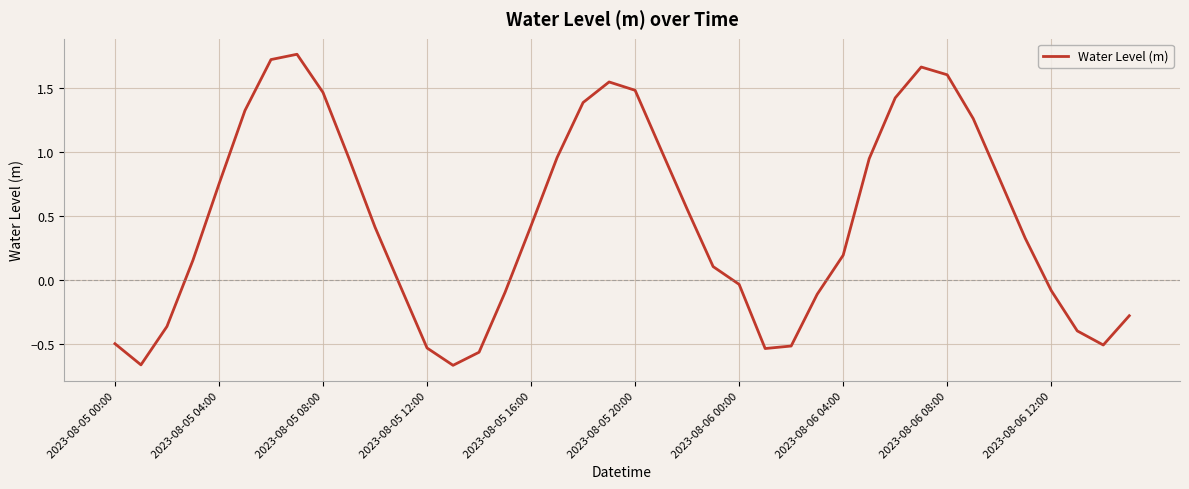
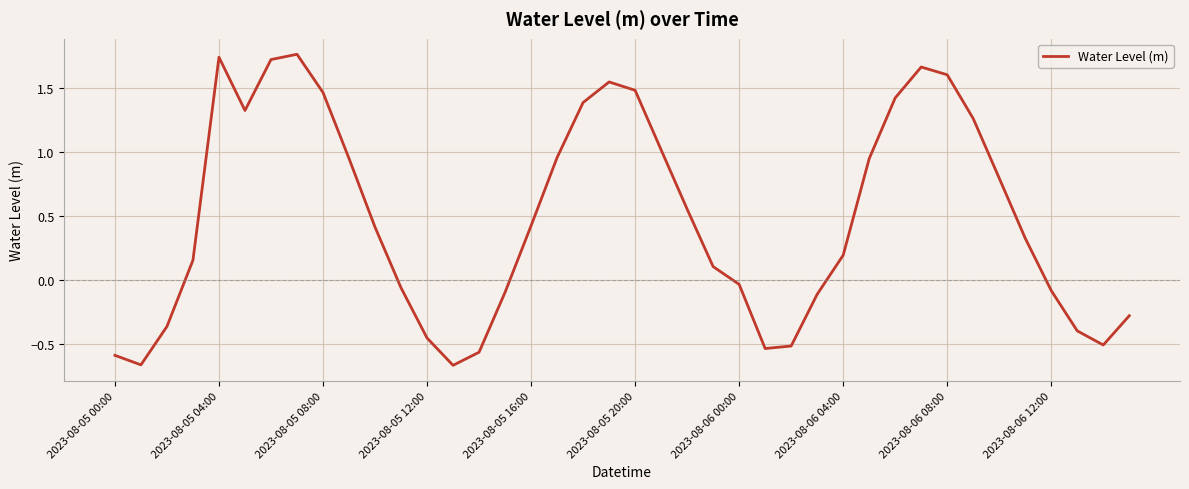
2023-08-05 00:00: -0.50 -> -0.59
2023-08-05 04:00: 0.75 -> 1.74
2023-08-05 12:00: -0.53 -> -0.45
